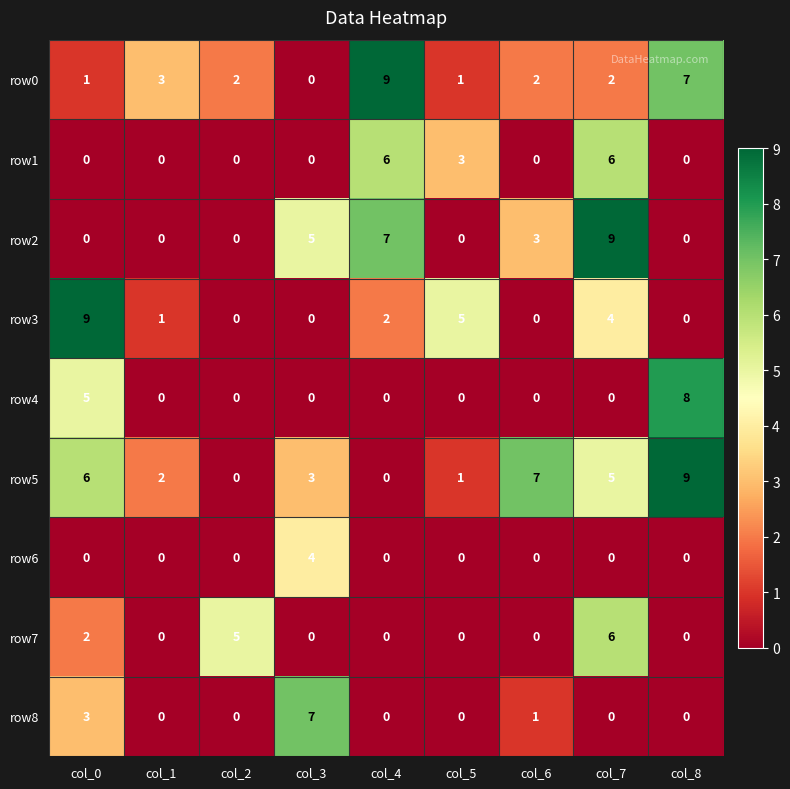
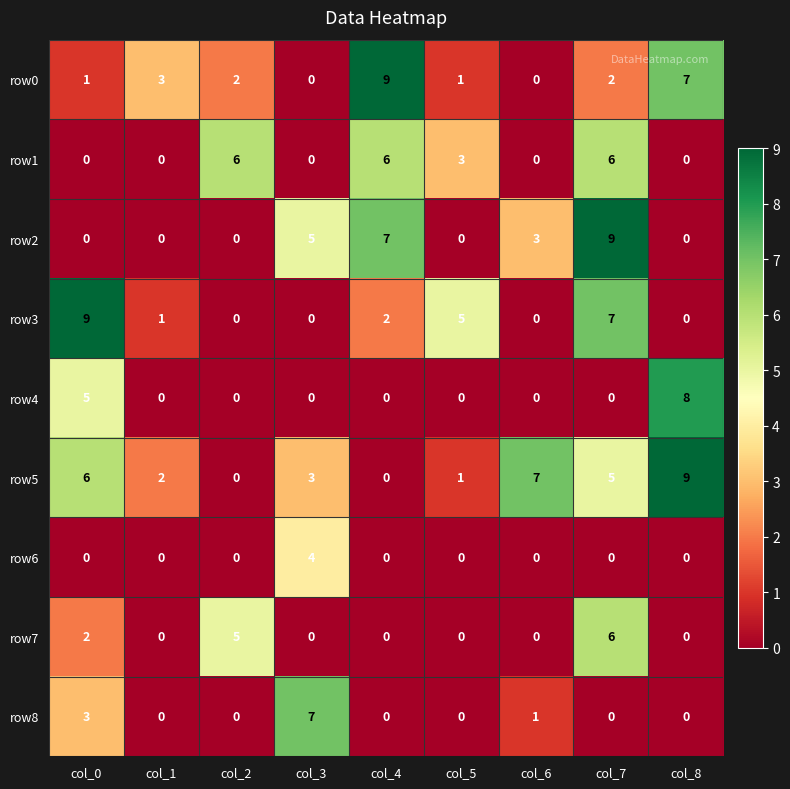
row0, col_6: 2 -> 0
row1, col_2: 0 -> 6
row3, col_7: 4 -> 7
